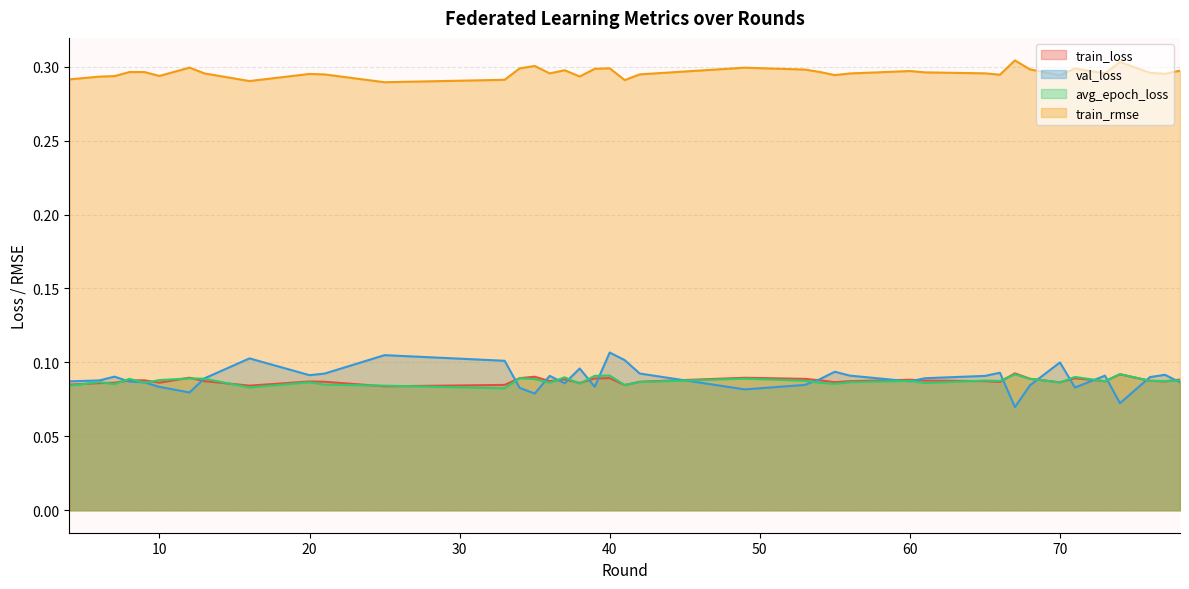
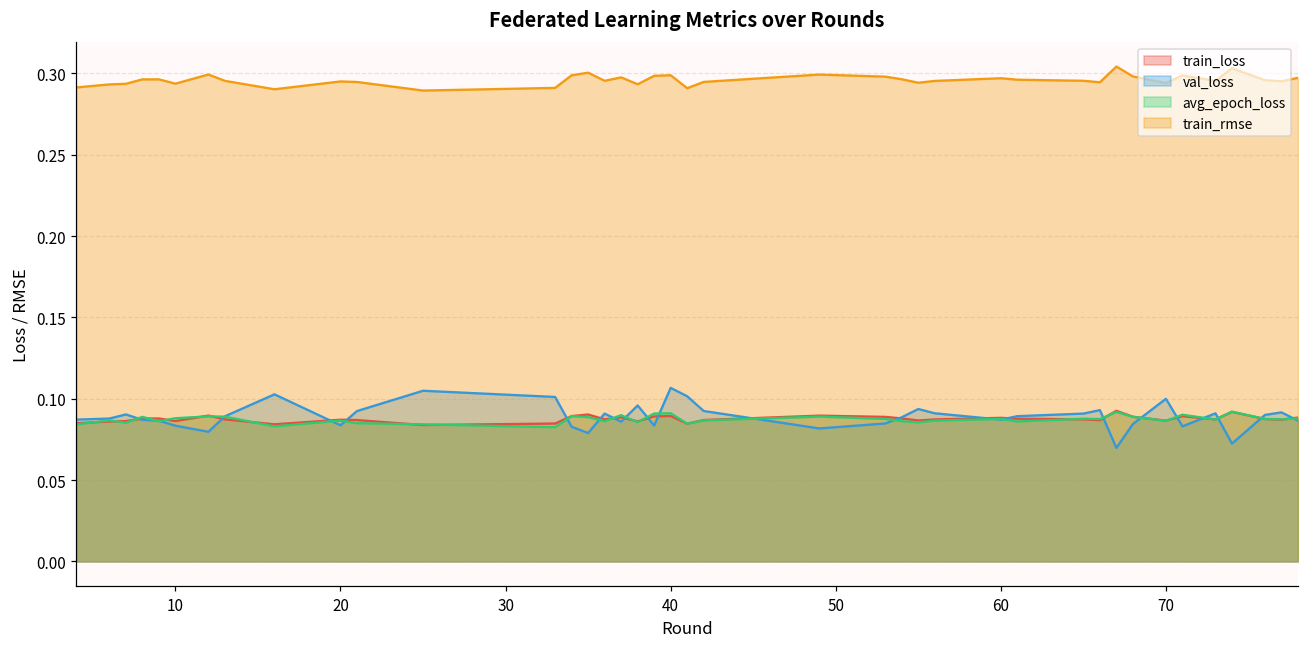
val_loss, 20: 0.091 -> 0.084
